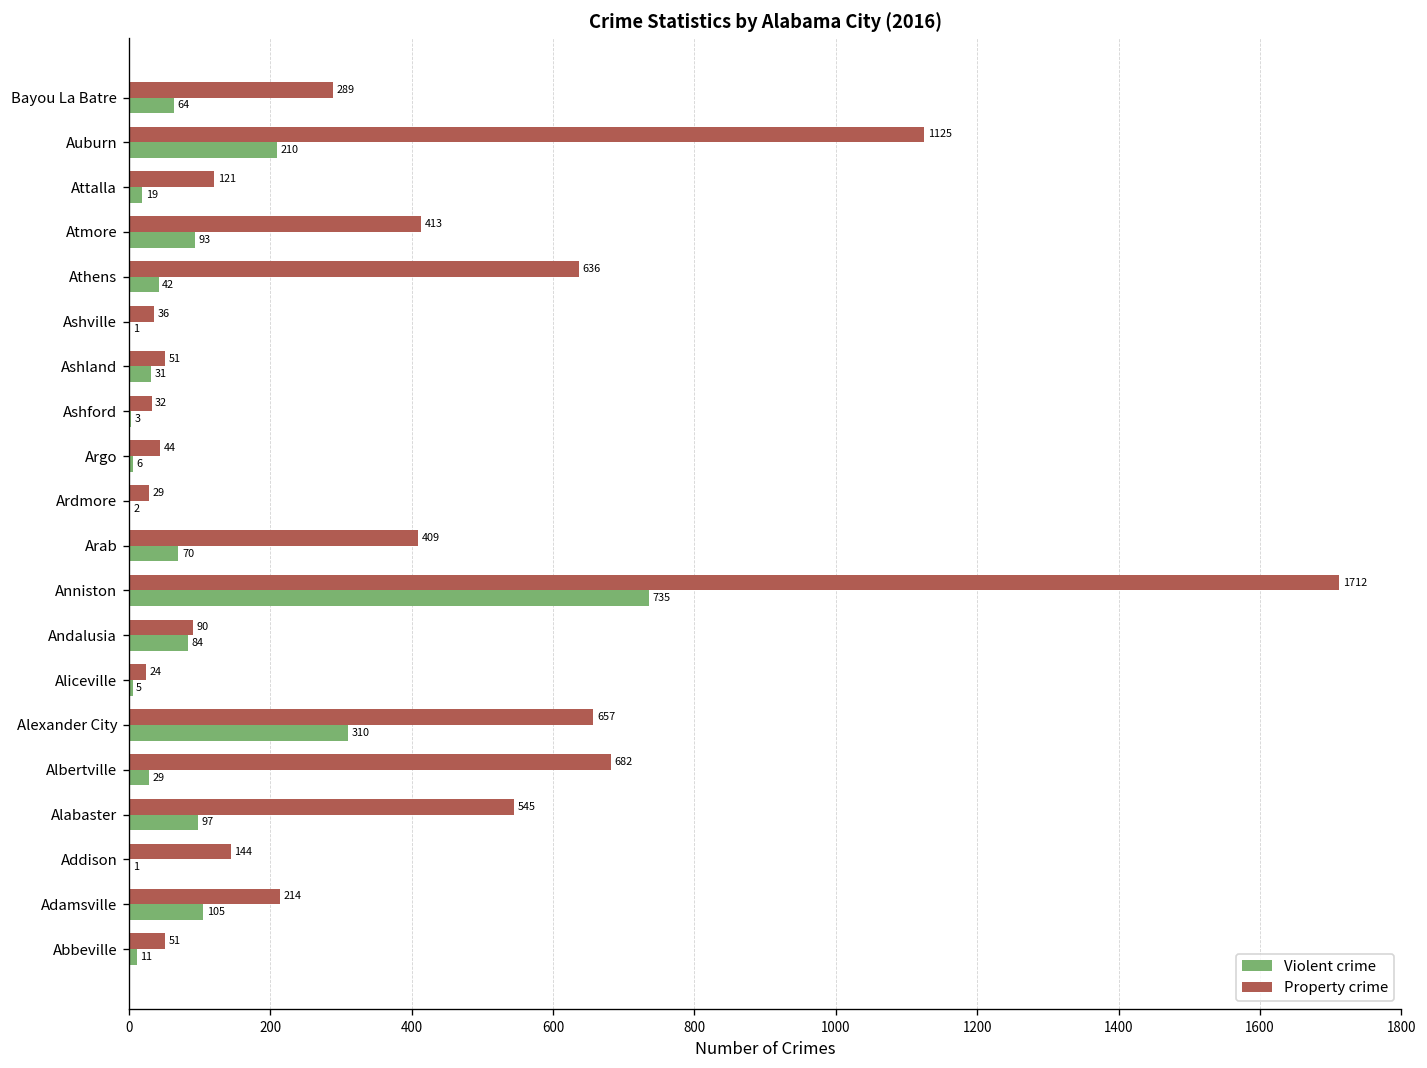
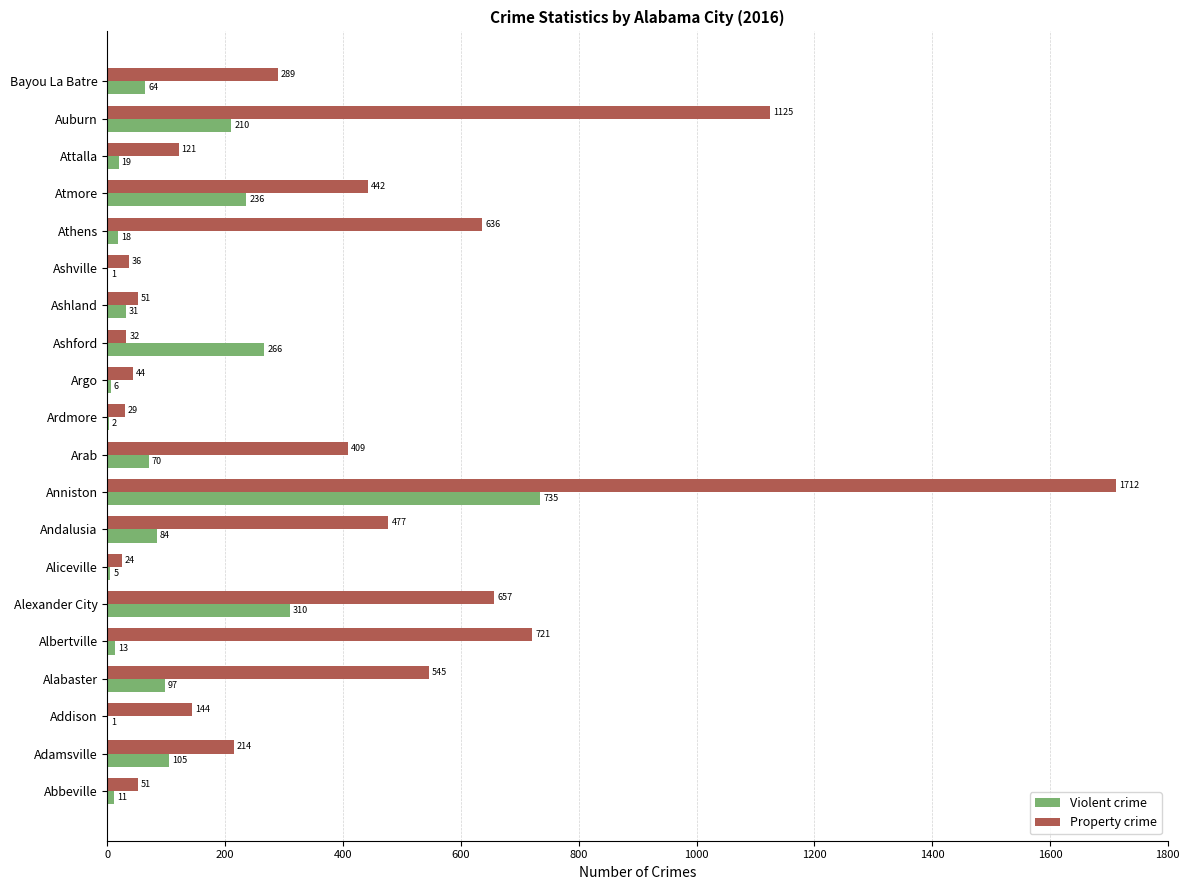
Property crime, Atmore: 413 -> 442
Violent crime, Atmore: 93 -> 236
Violent crime, Athens: 42 -> 18
Violent crime, Ashford: 3 -> 266
Property crime, Andalusia: 90 -> 477
Property crime, Albertville: 682 -> 721
Violent crime, Albertville: 29 -> 13
